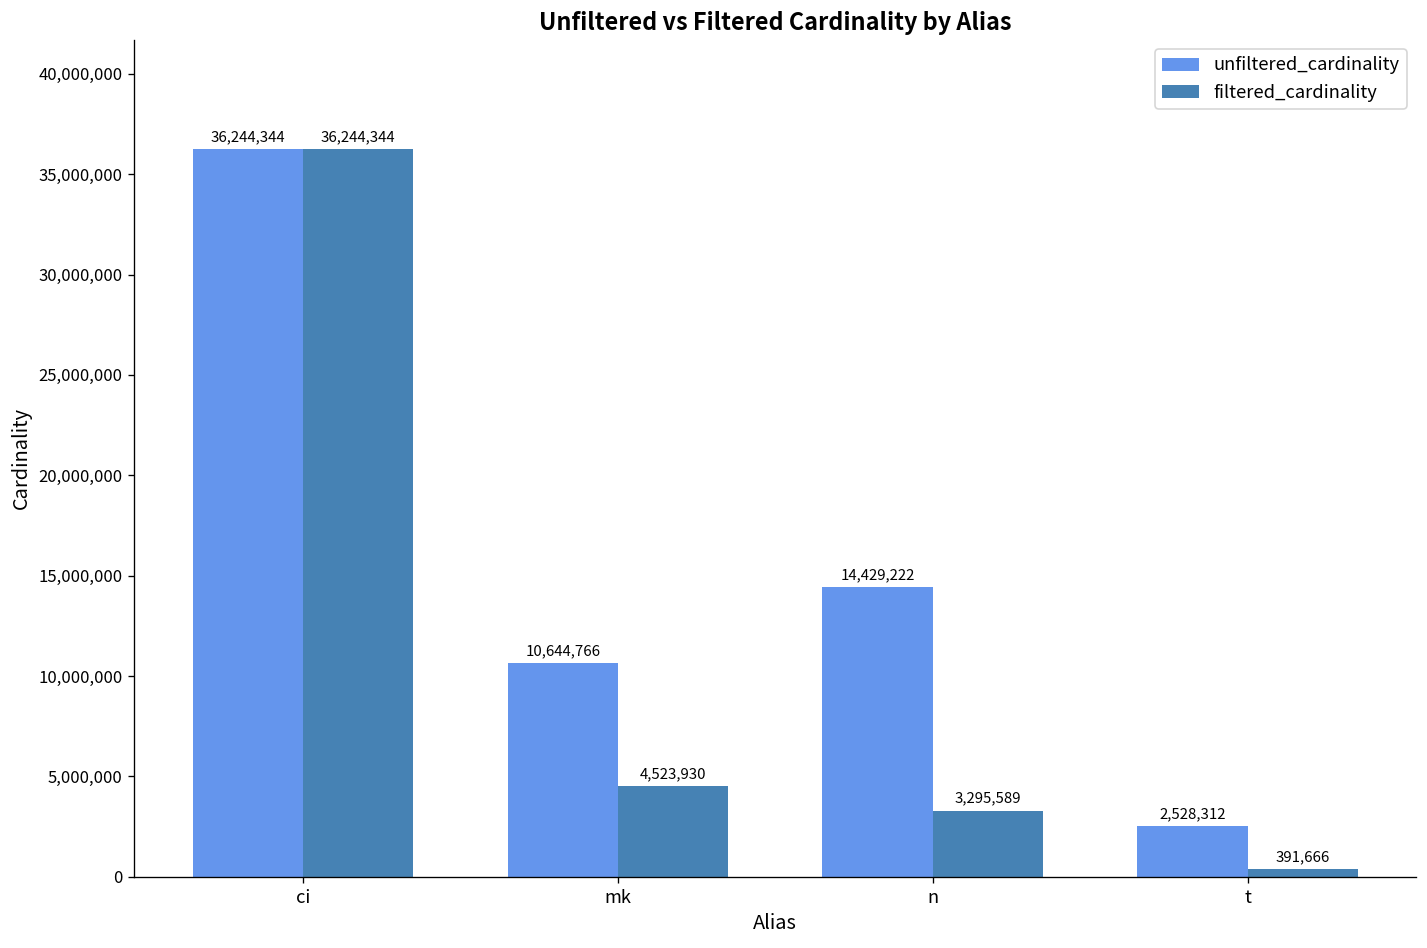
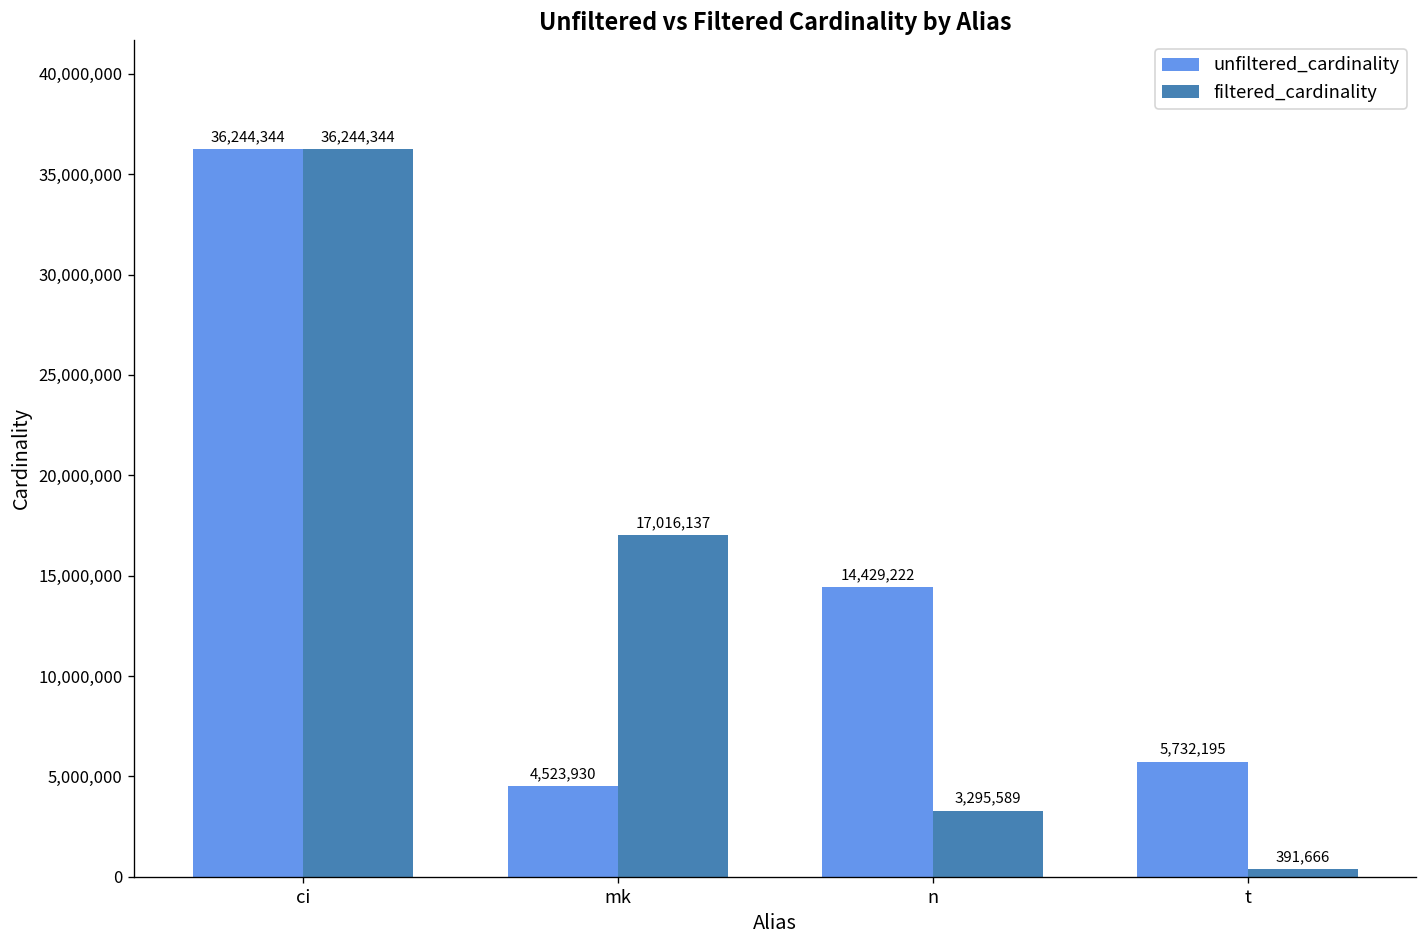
unfiltered_cardinality, mk: 10,644,766 -> 4,523,930
filtered_cardinality, mk: 4,523,930 -> 17,016,137
unfiltered_cardinality, t: 2,528,312 -> 5,732,195
